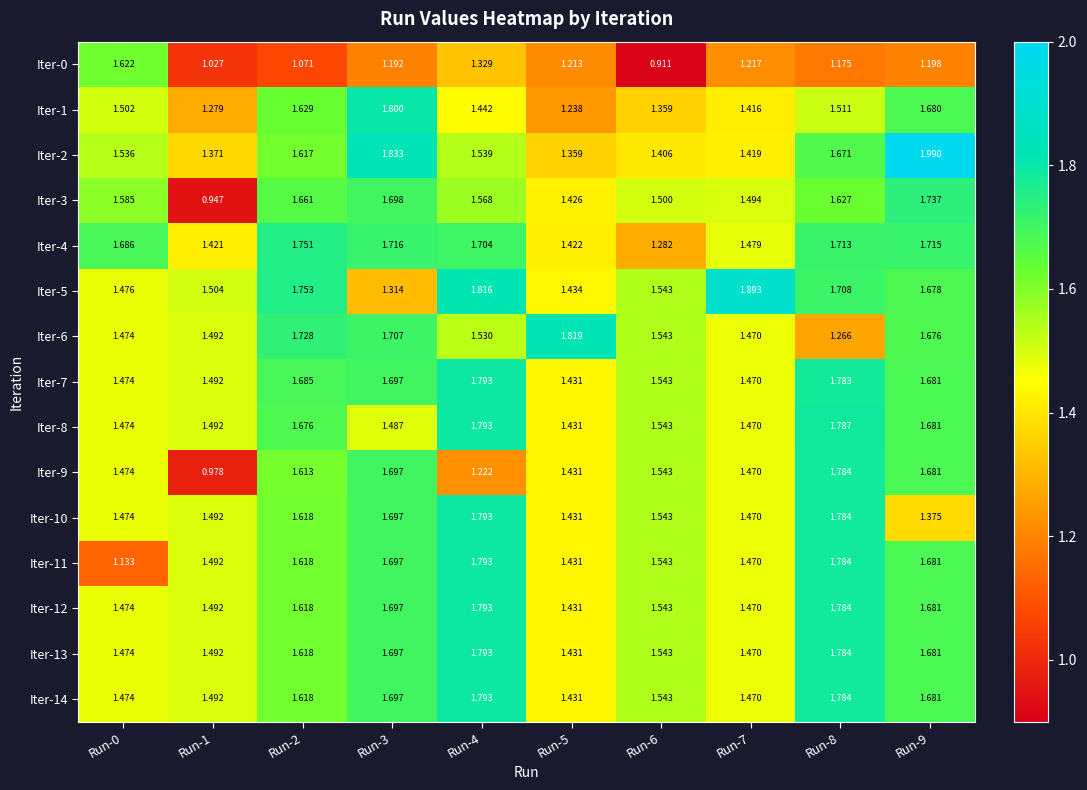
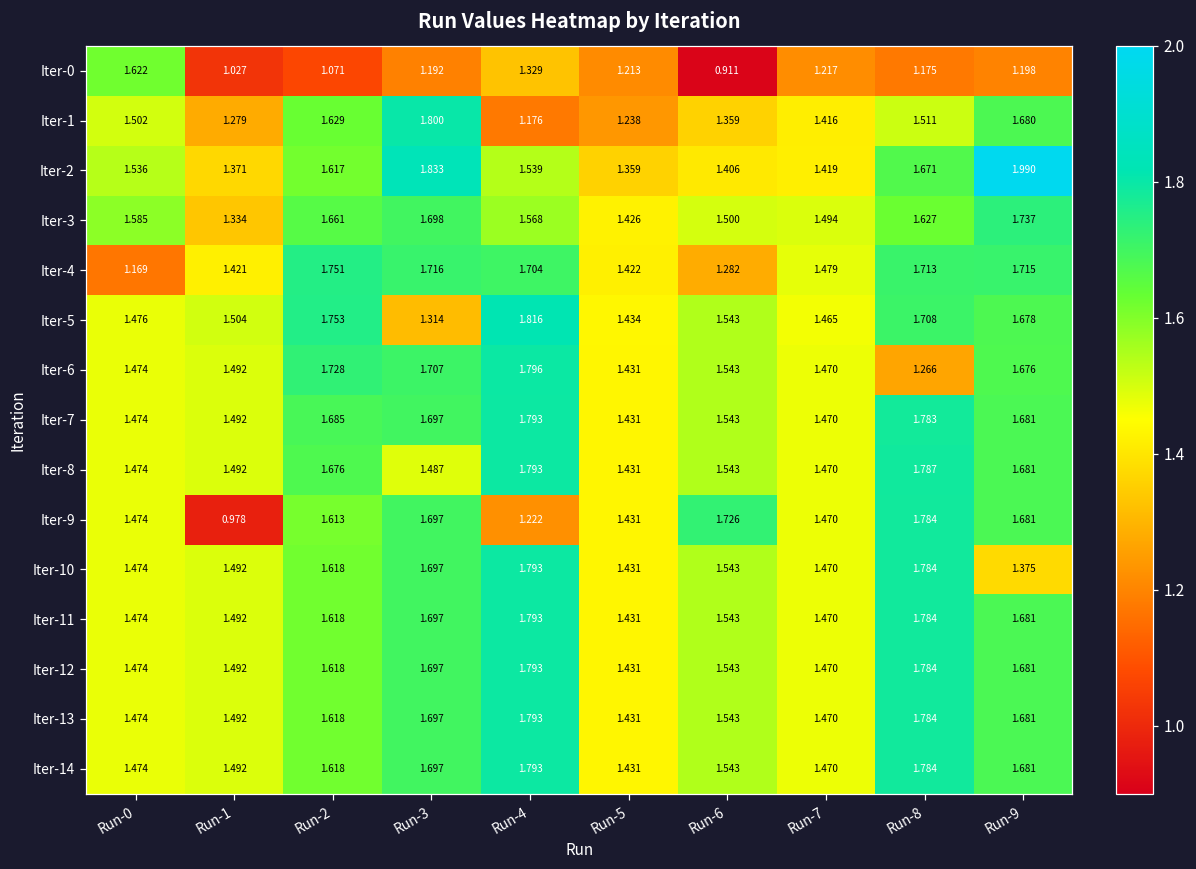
Iter-1, Run-4: 1.442 -> 1.176
Iter-3, Run-1: 0.947 -> 1.334
Iter-4, Run-0: 1.686 -> 1.169
Iter-5, Run-7: 1.893 -> 1.465
Iter-6, Run-4: 1.530 -> 1.796
Iter-6, Run-5: 1.819 -> 1.431
Iter-9, Run-6: 1.543 -> 1.726
Iter-11, Run-0: 1.133 -> 1.474
